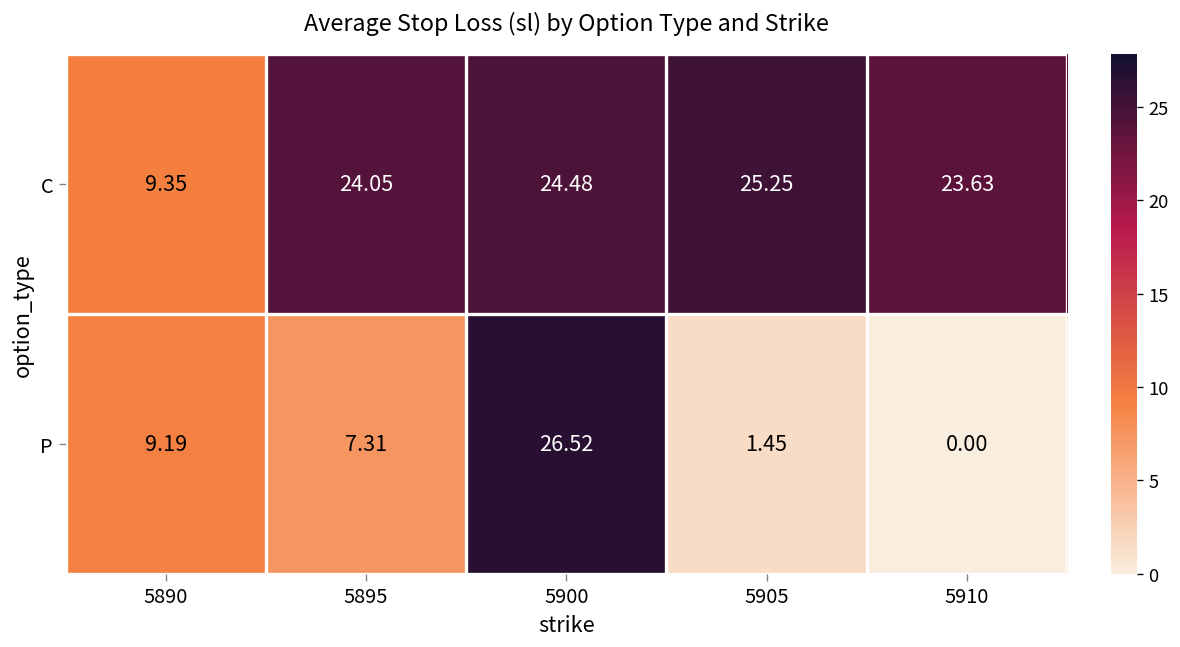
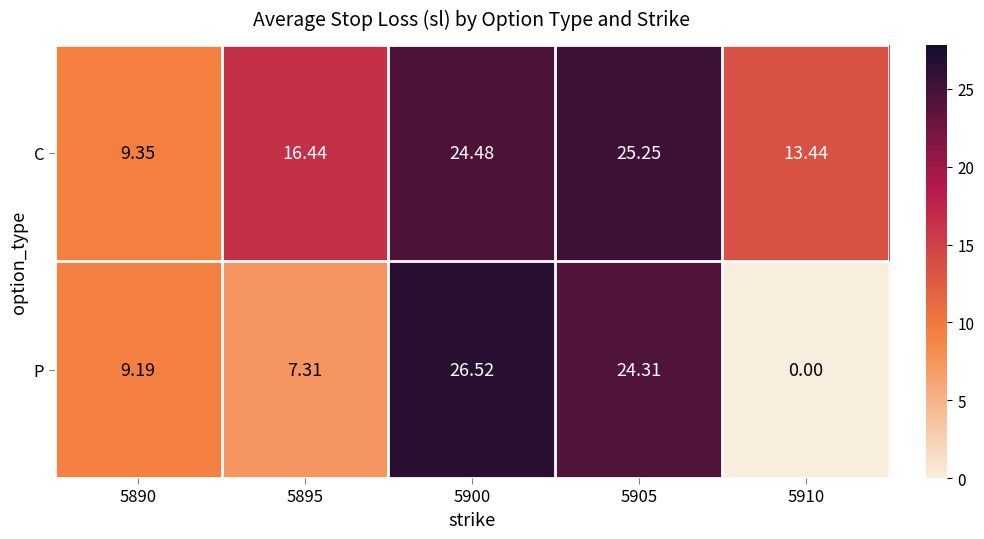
C, 5895: 24.05 -> 16.44
C, 5910: 23.63 -> 13.44
P, 5905: 1.45 -> 24.31
